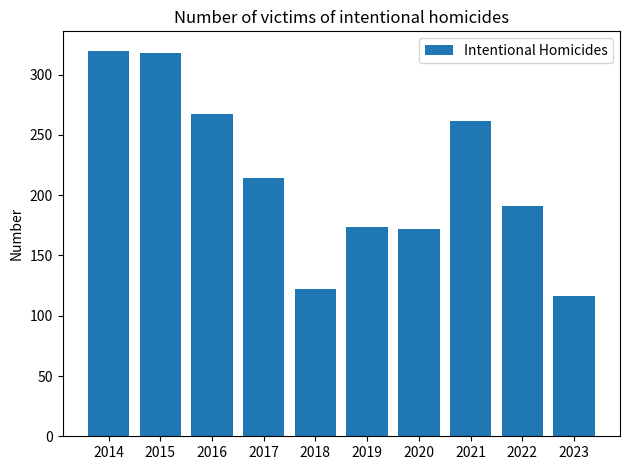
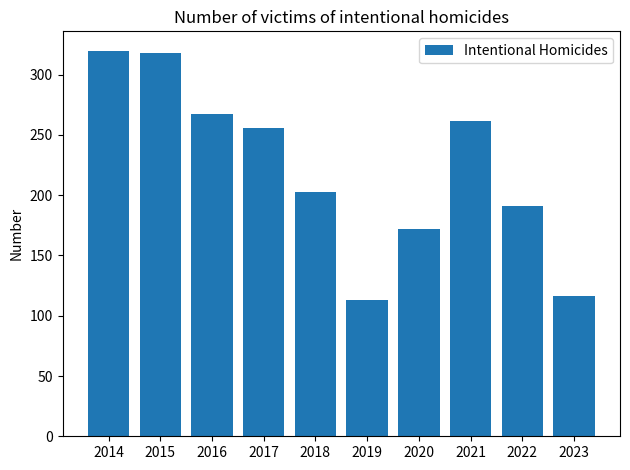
2017: 214 -> 256
2018: 122 -> 203
2019: 174 -> 113
